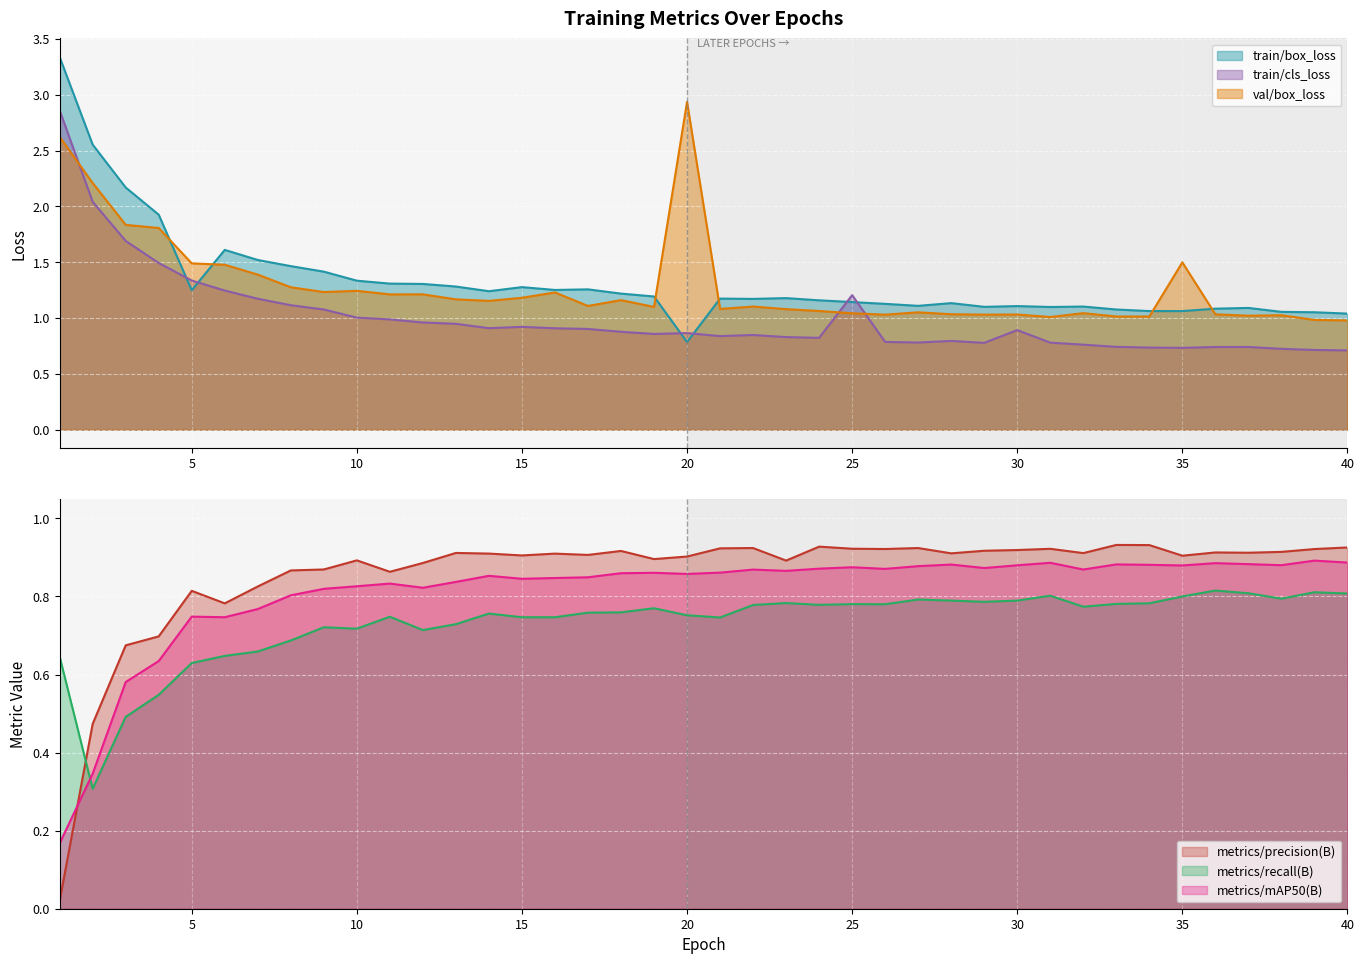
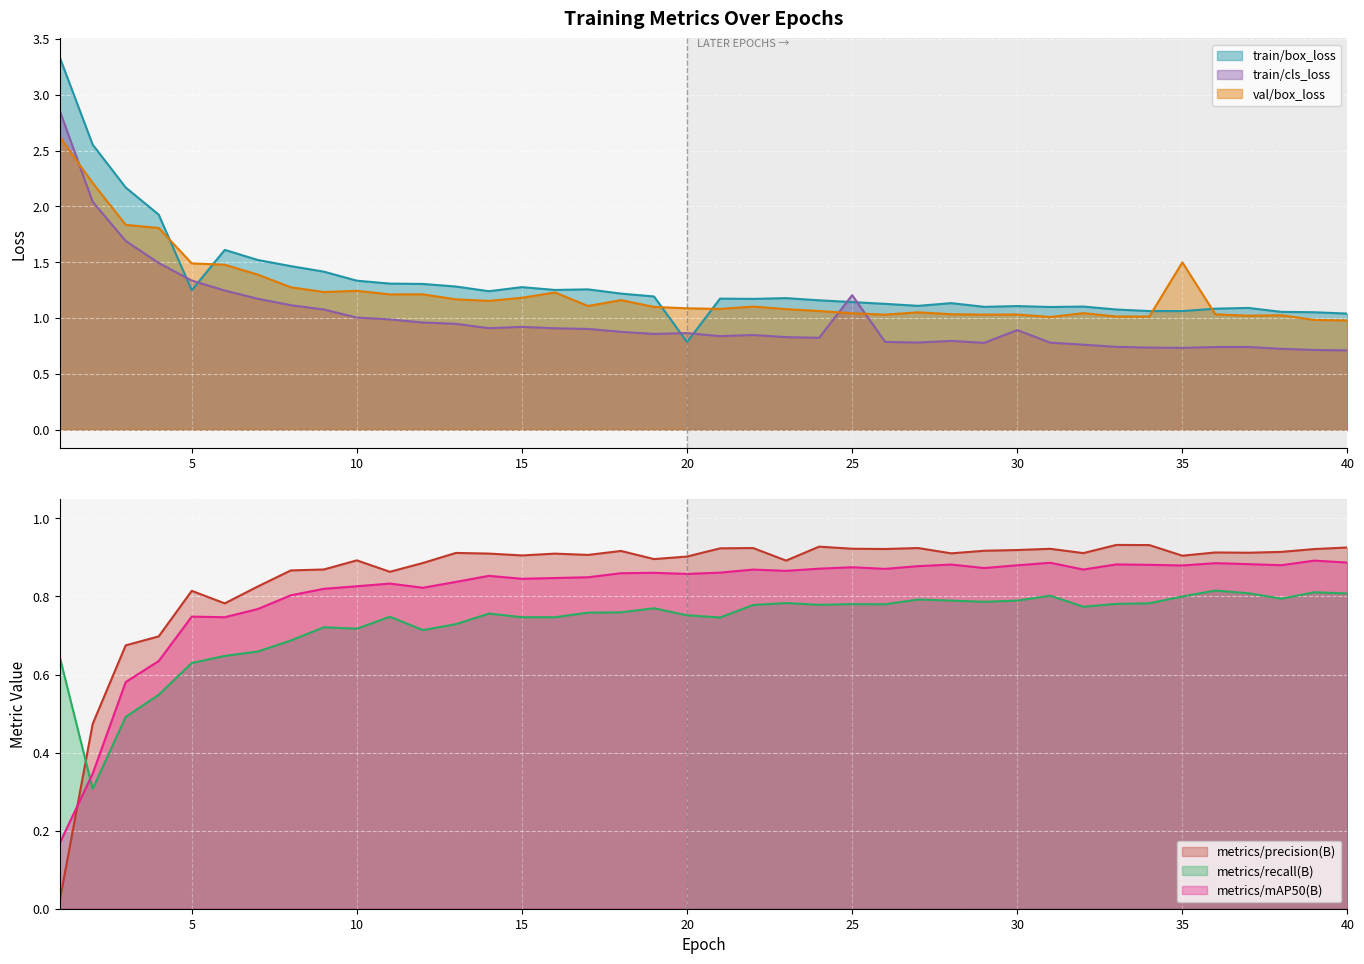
Training Metrics Over Epochs, val/box_loss, 20: 2.94 -> 1.09
